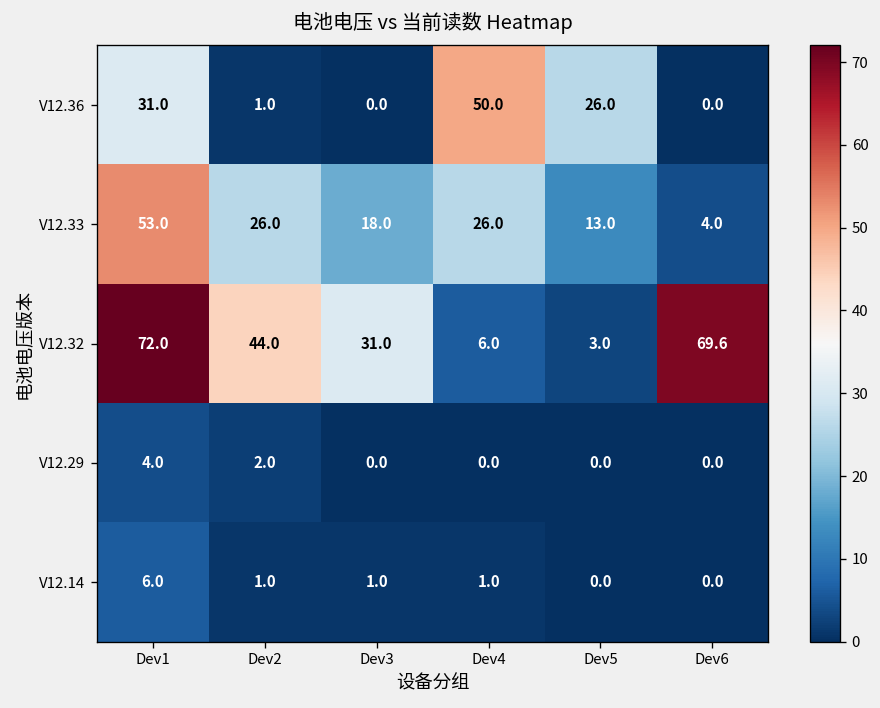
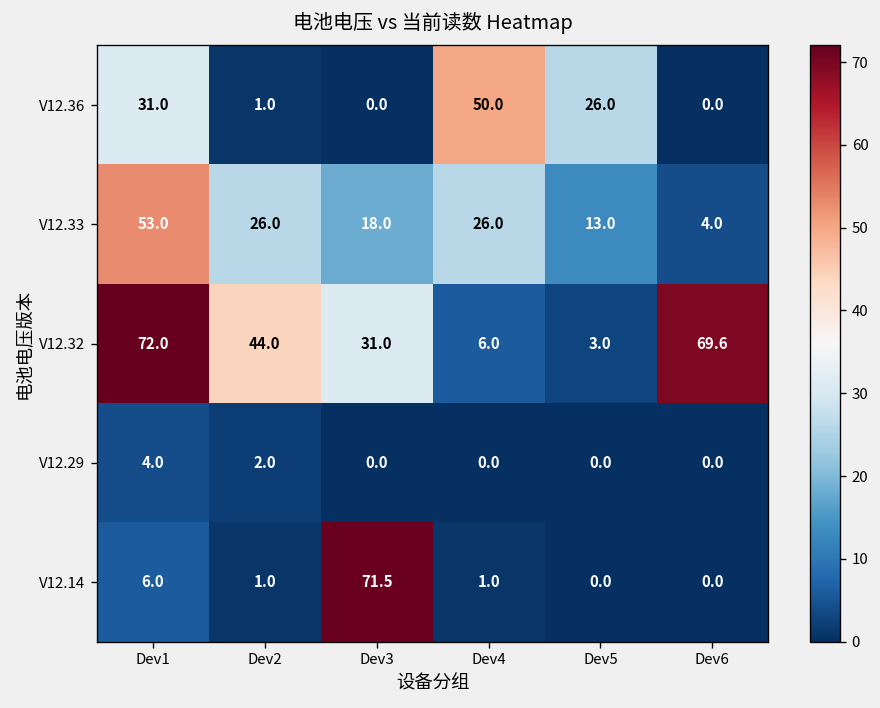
V12.14, Dev3: 1.0 -> 71.5
